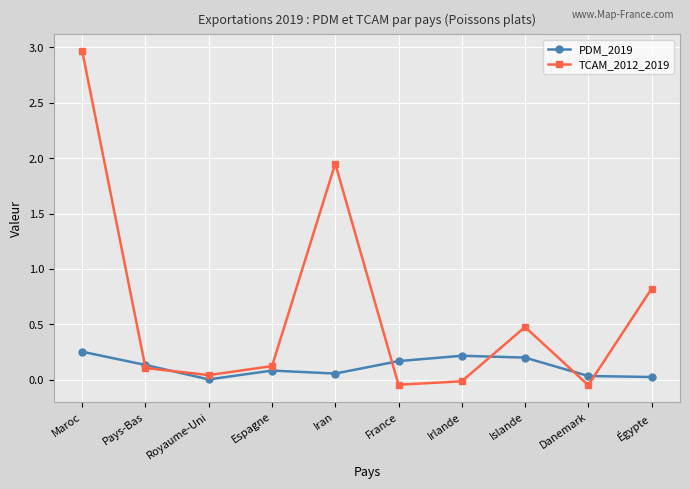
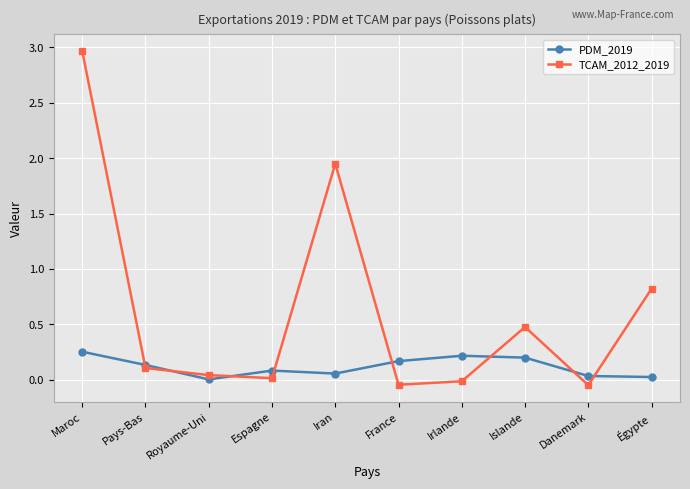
TCAM_2012_2019, Espagne: 0.12 -> 0.01
